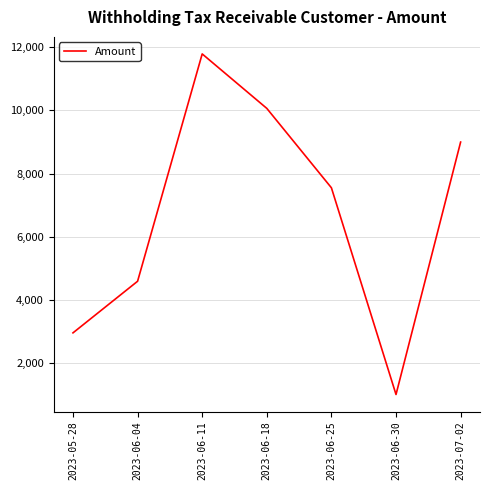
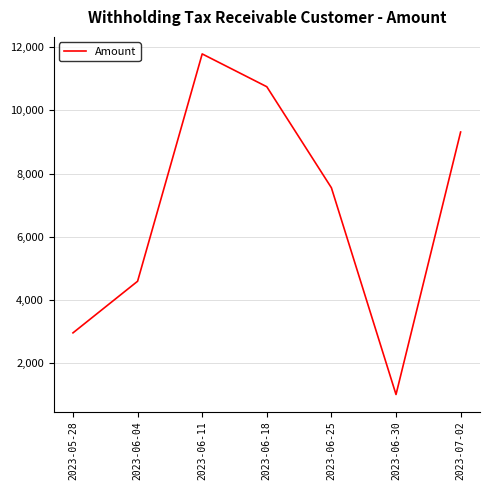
2023-06-18: 10,100 -> 10,700
2023-07-02: 9,000 -> 9,300
